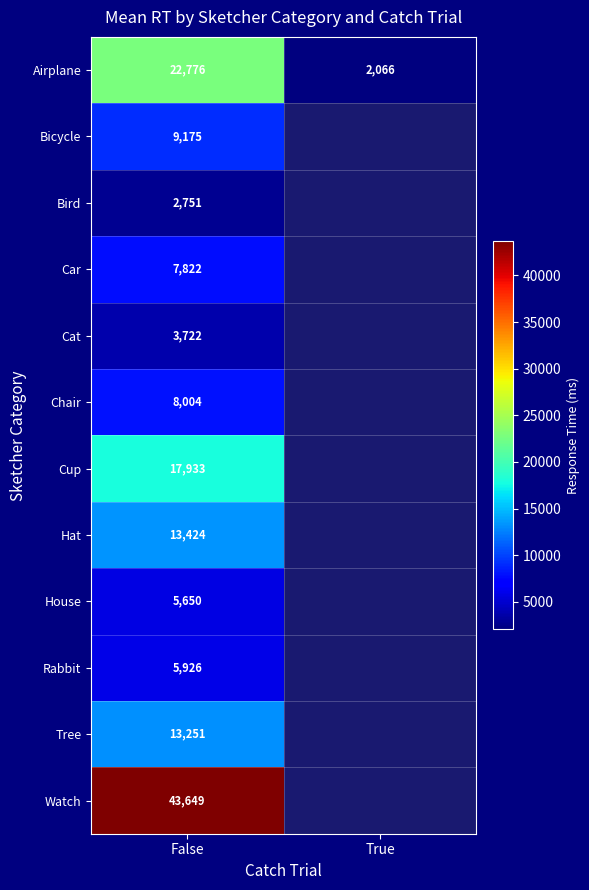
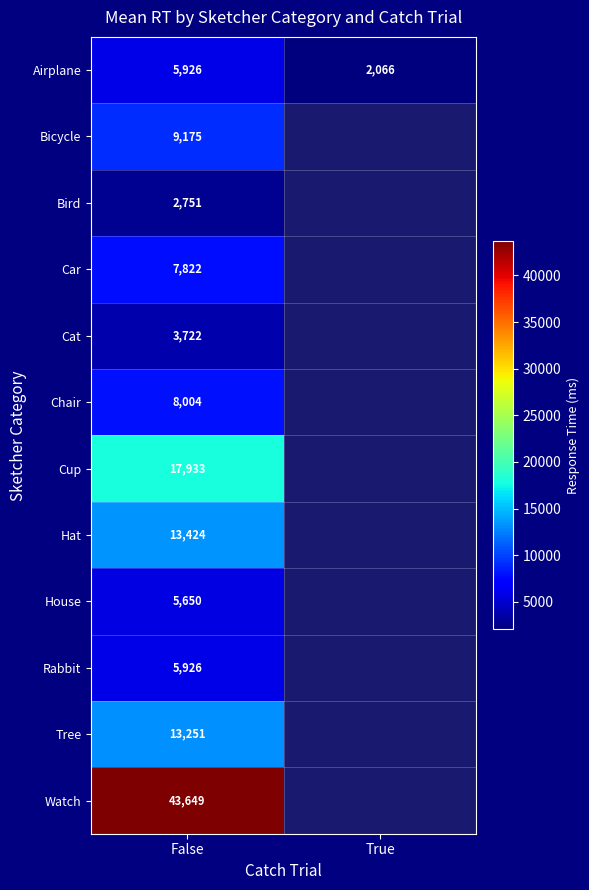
Airplane, False: 22,776 -> 5,926
